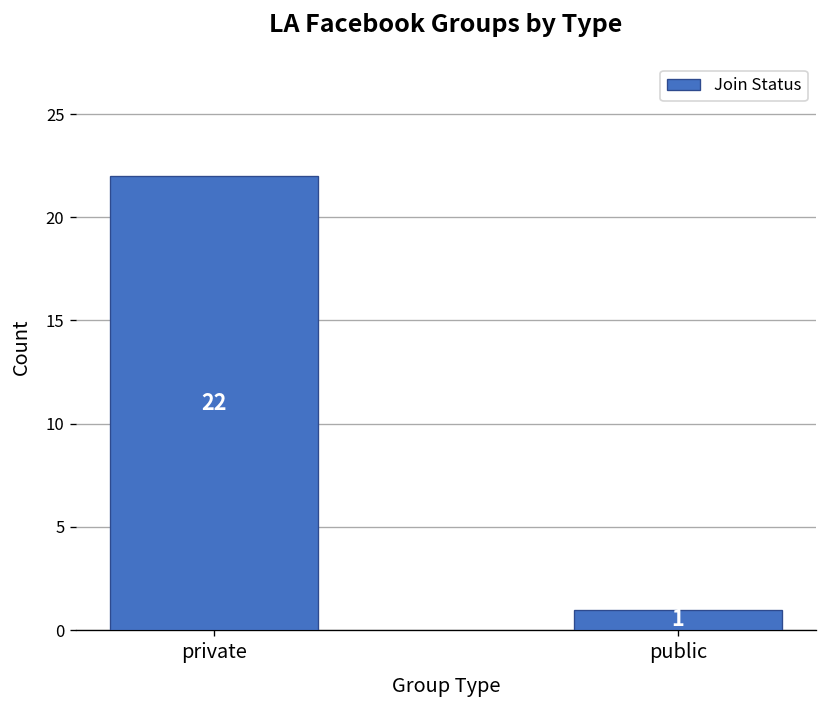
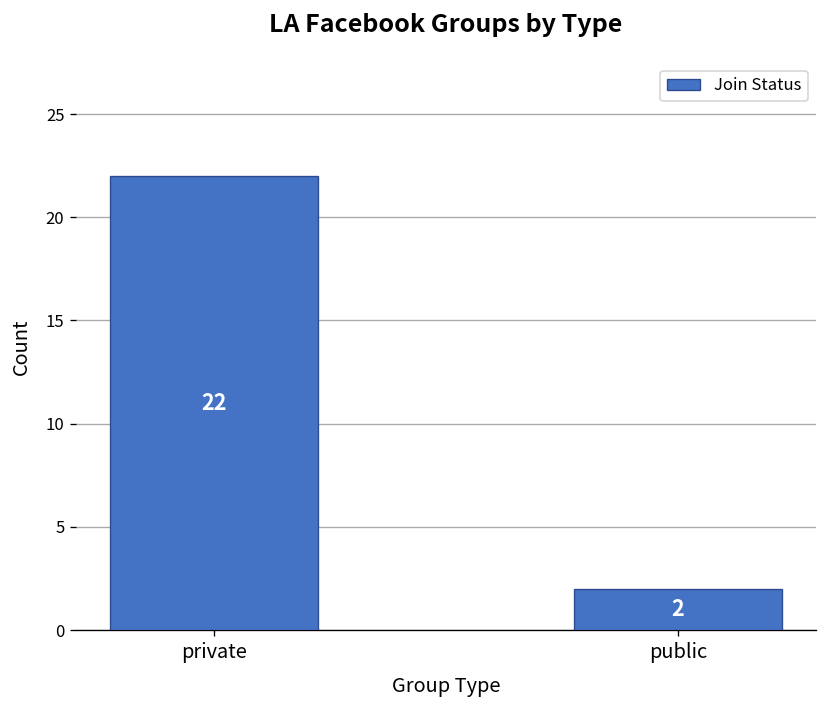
public: 1 -> 2
